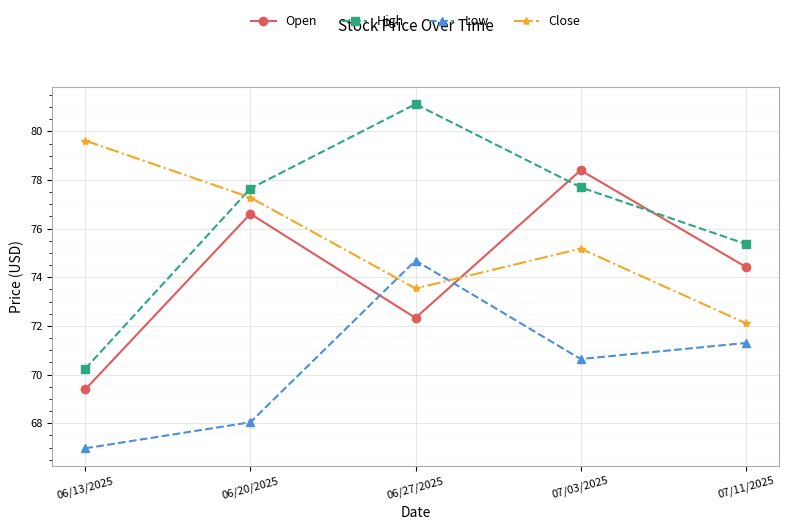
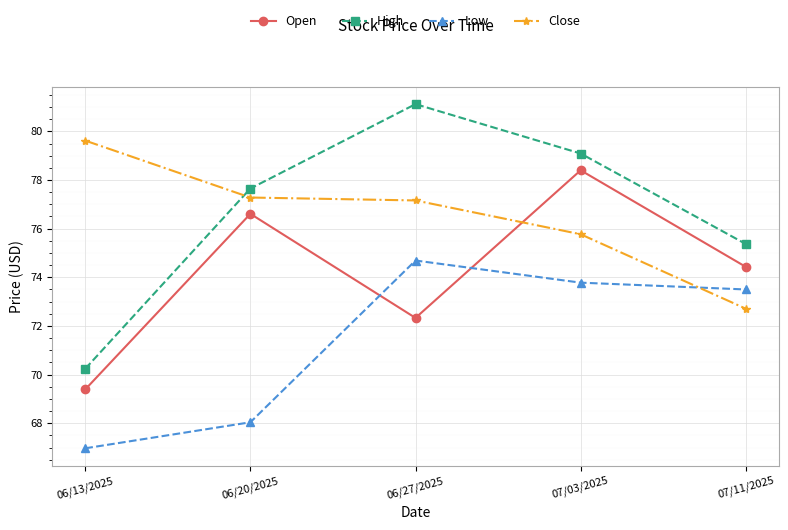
Close, 06/27/2025: 73.5 -> 77.2
High, 07/03/2025: 77.7 -> 79.1
Low, 07/03/2025: 70.6 -> 73.8
Close, 07/03/2025: 75.2 -> 75.8
Low, 07/11/2025: 71.3 -> 73.5
Close, 07/11/2025: 72.1 -> 72.7
